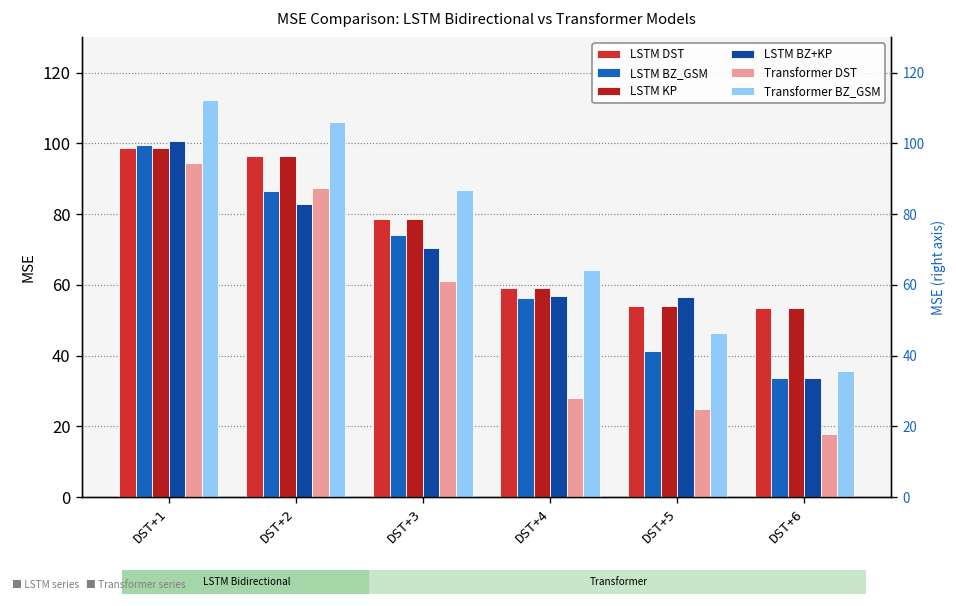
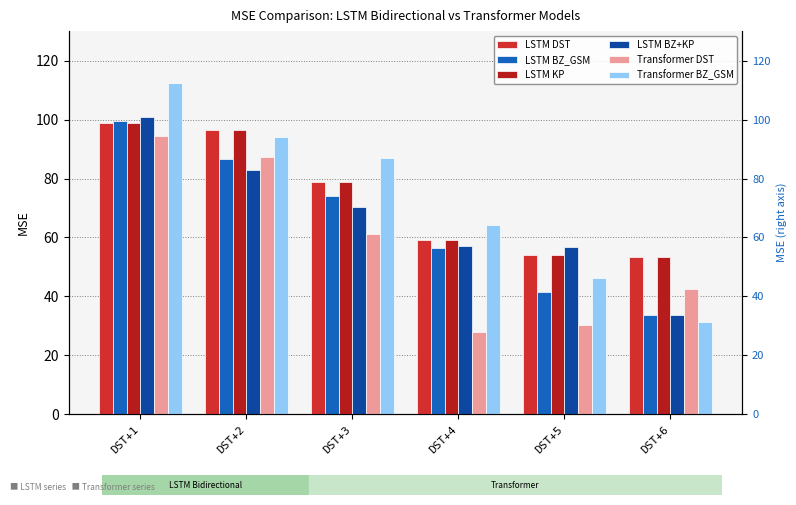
Transformer BZ_GSM, DST+2: 106 -> 94
Transformer DST, DST+5: 25 -> 30
Transformer DST, DST+6: 18 -> 43
Transformer BZ_GSM, DST+6: 36 -> 31
